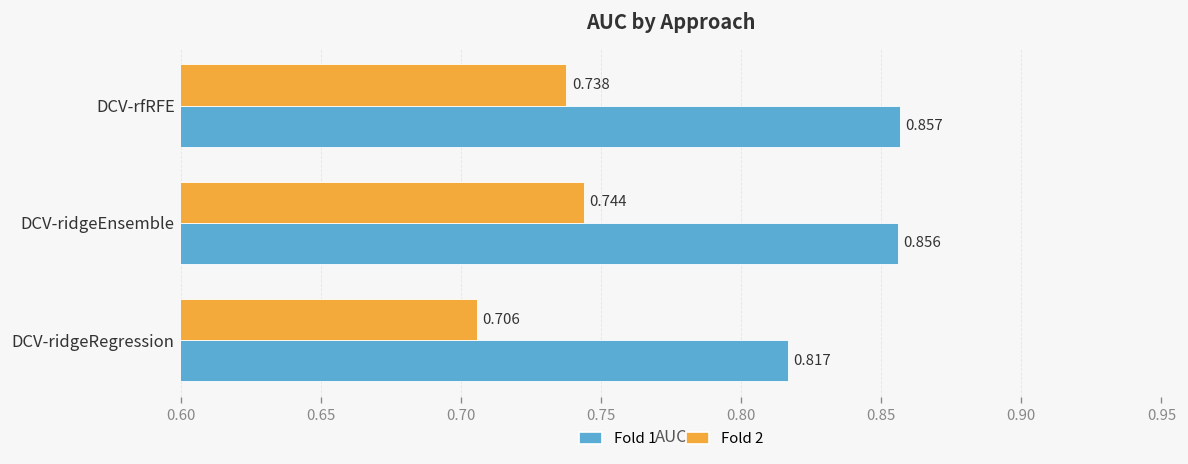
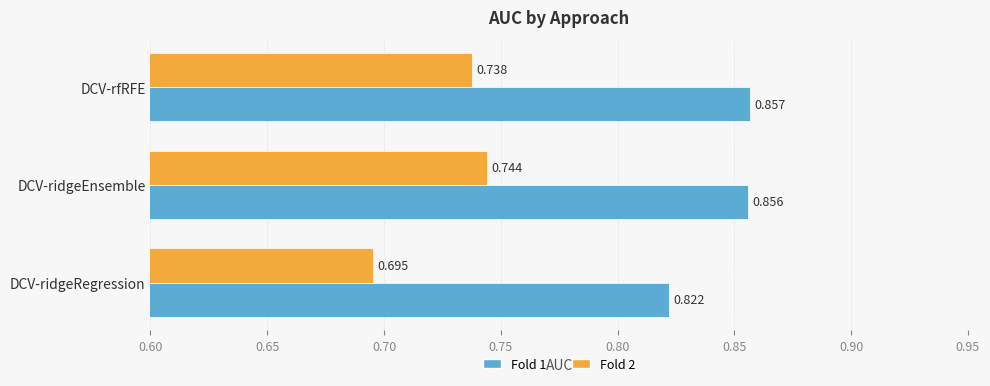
Fold 2, DCV-ridgeRegression: 0.706 -> 0.695
Fold 1, DCV-ridgeRegression: 0.817 -> 0.822
